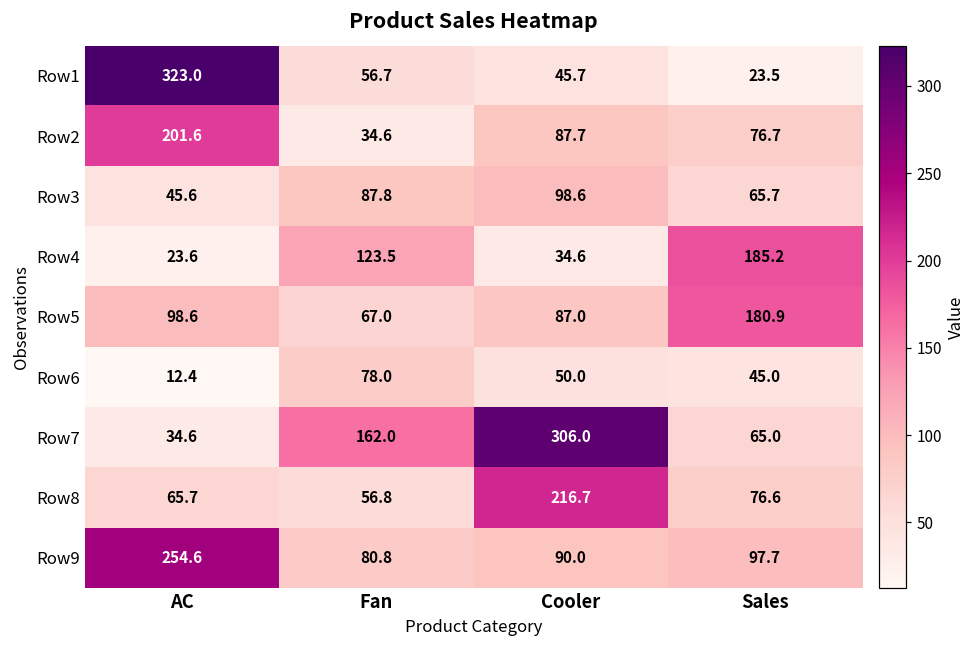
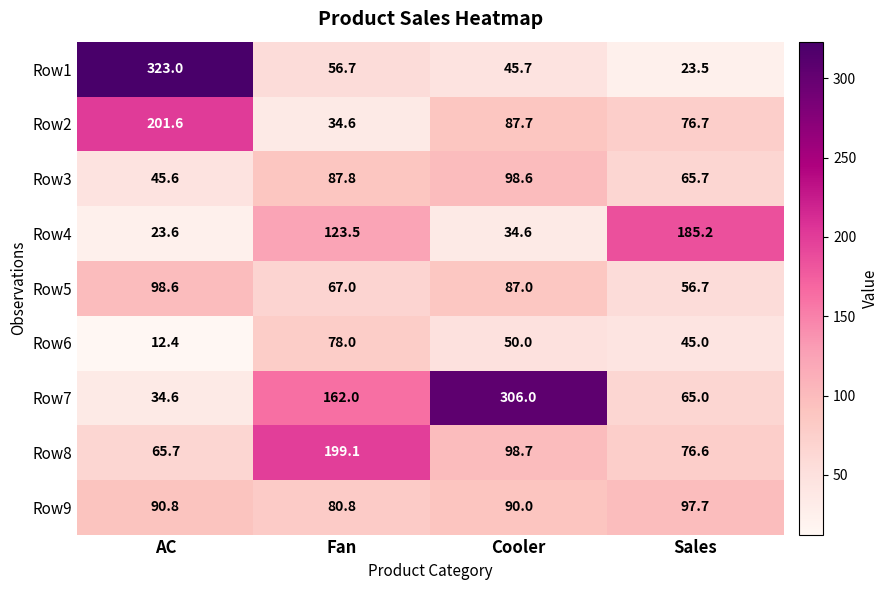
Row5, Sales: 180.9 -> 56.7
Row8, Fan: 56.8 -> 199.1
Row8, Cooler: 216.7 -> 98.7
Row9, AC: 254.6 -> 90.8
